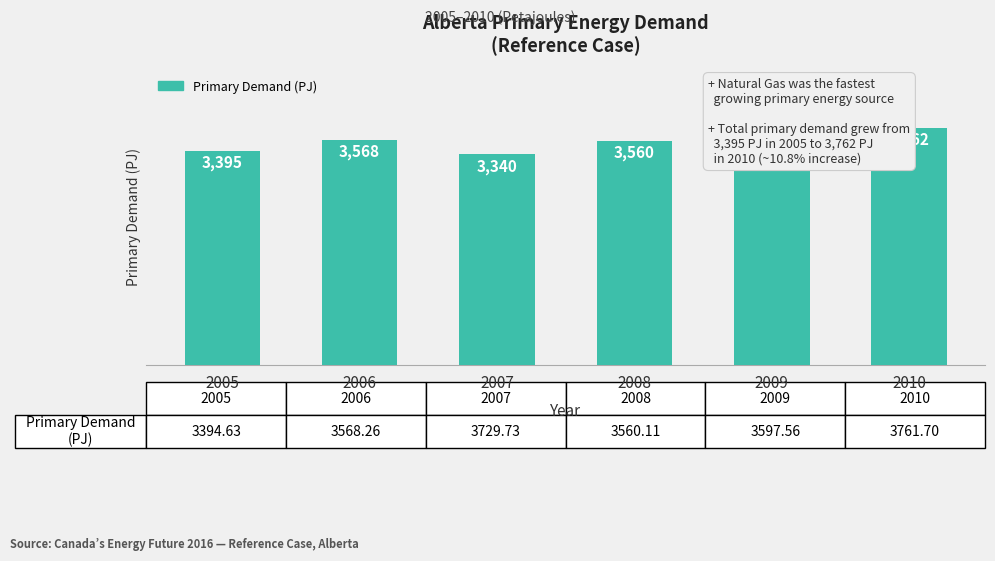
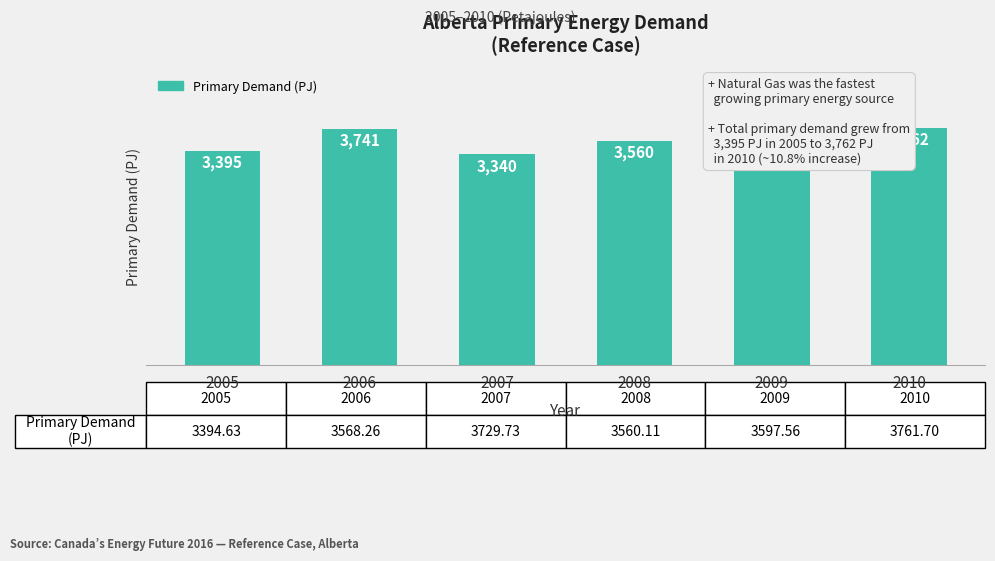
2006: 3,568 -> 3,741
